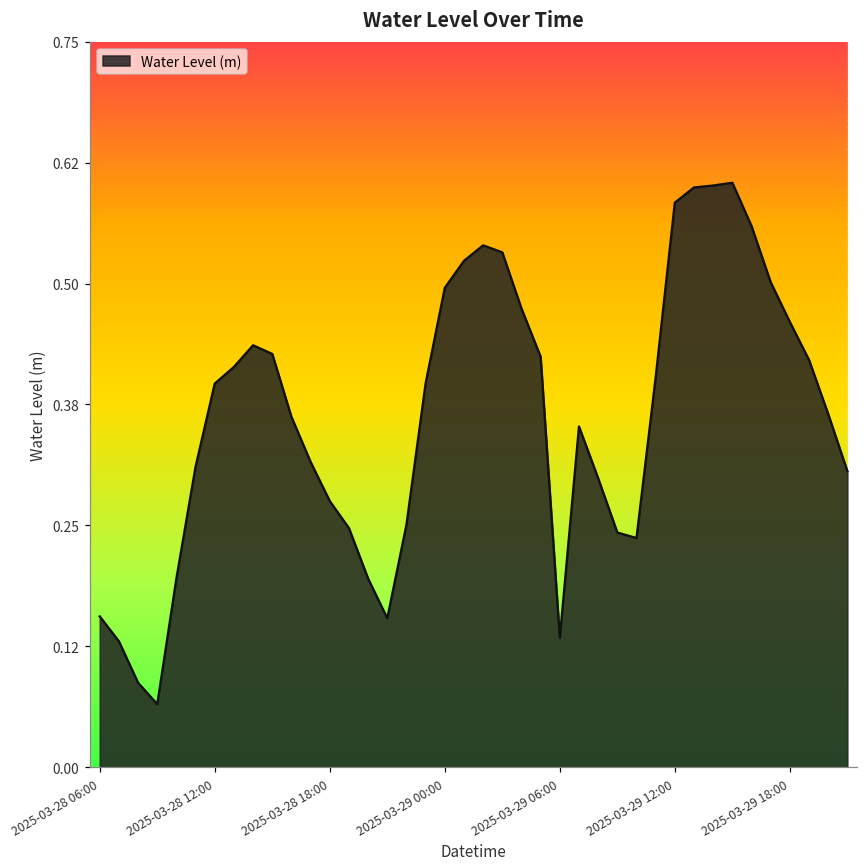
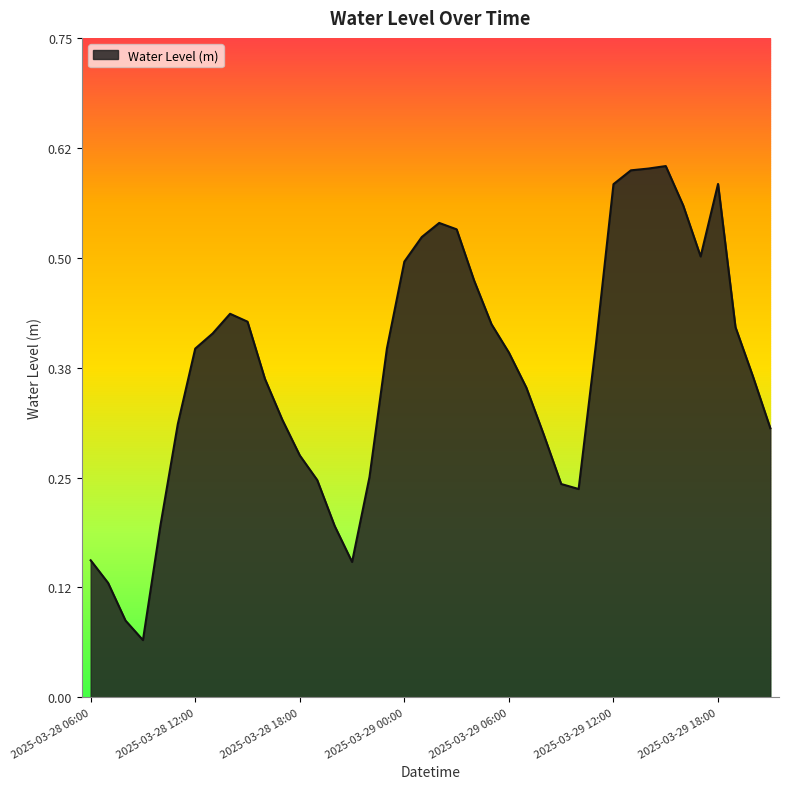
2025-03-29 06:00: 0.13 -> 0.39
2025-03-29 18:00: 0.46 -> 0.58
